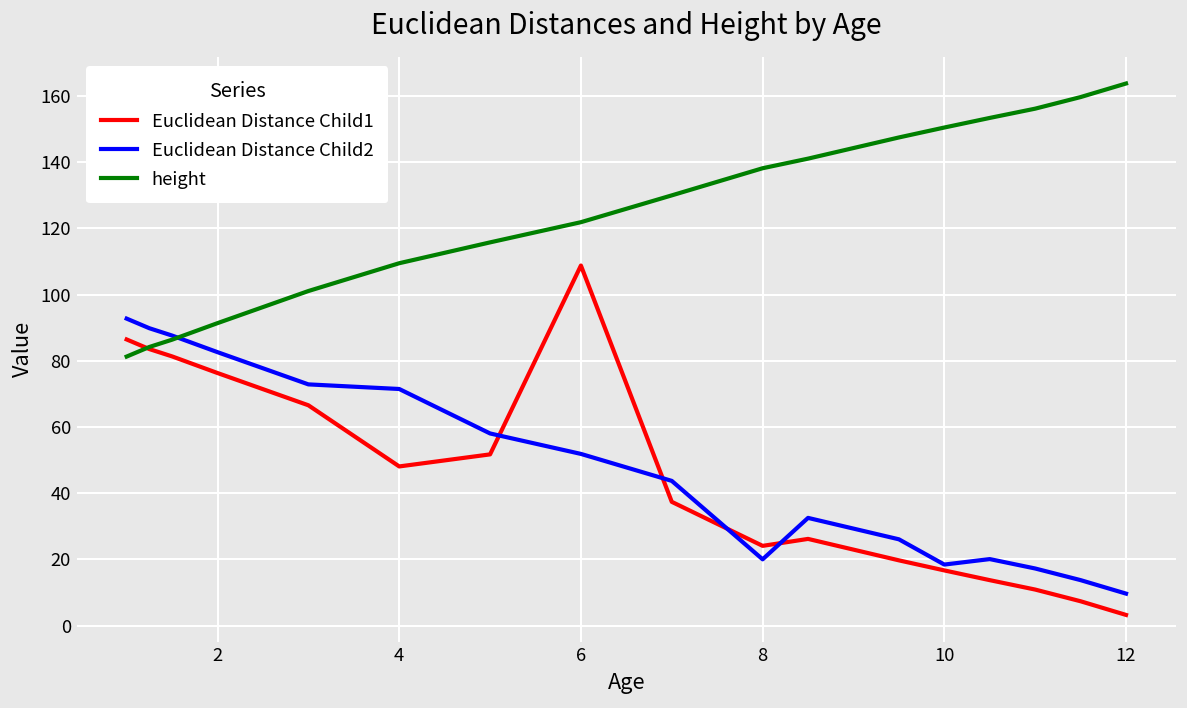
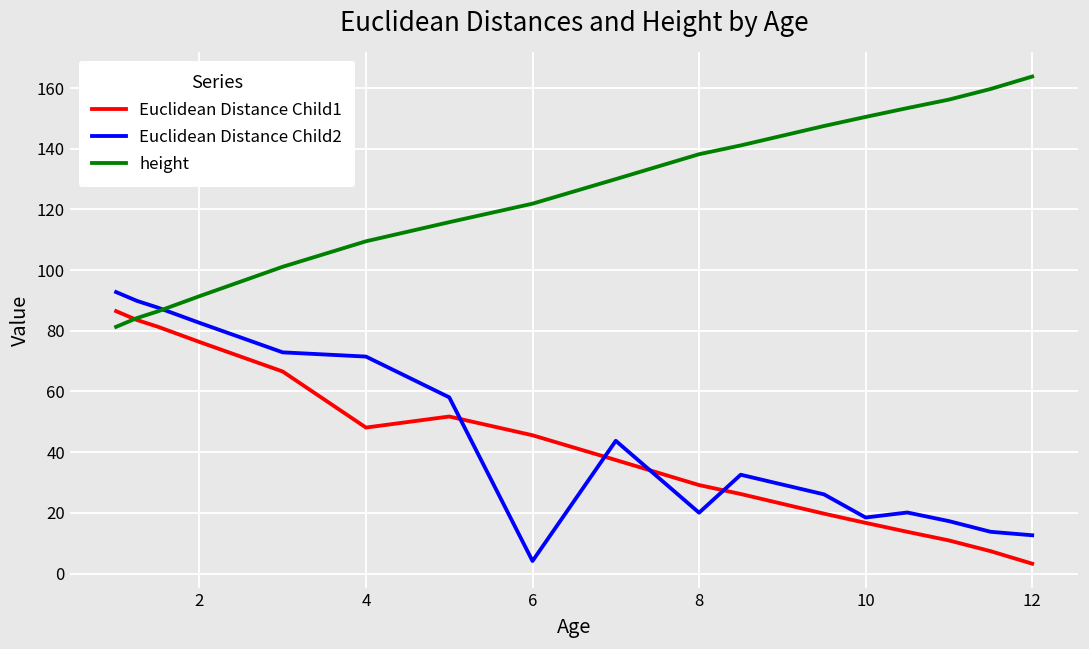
Euclidean Distance Child1, 6: 109 -> 46
Euclidean Distance Child2, 6: 52 -> 4
Euclidean Distance Child1, 8: 24 -> 29
Euclidean Distance Child2, 12: 10 -> 13
